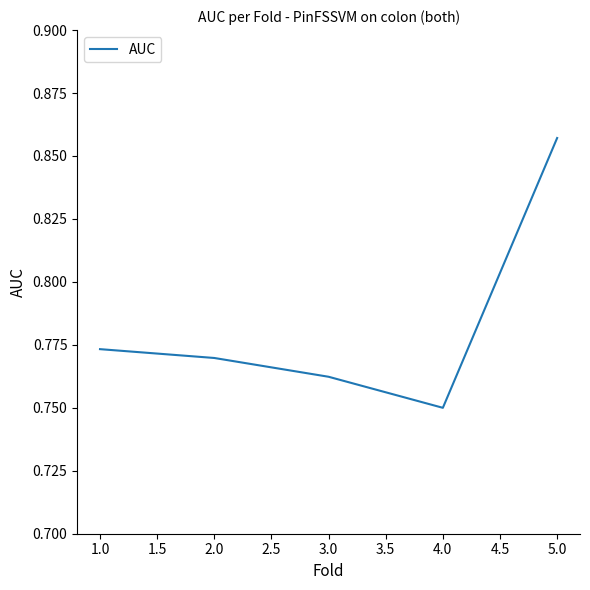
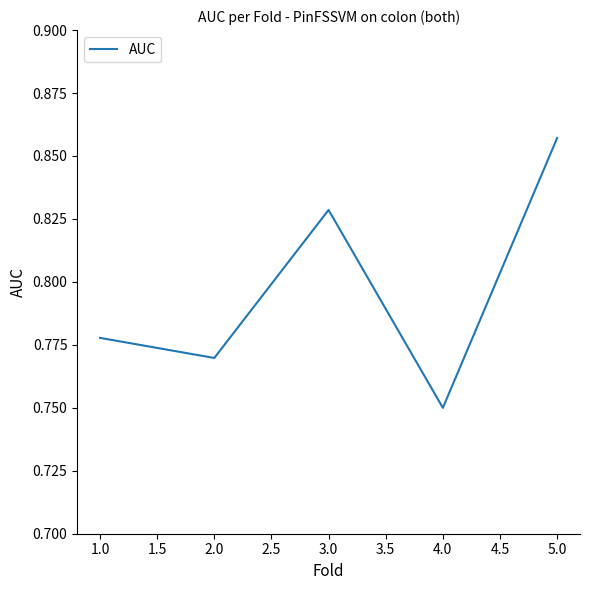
1.0: 0.773 -> 0.778
3.0: 0.762 -> 0.829
